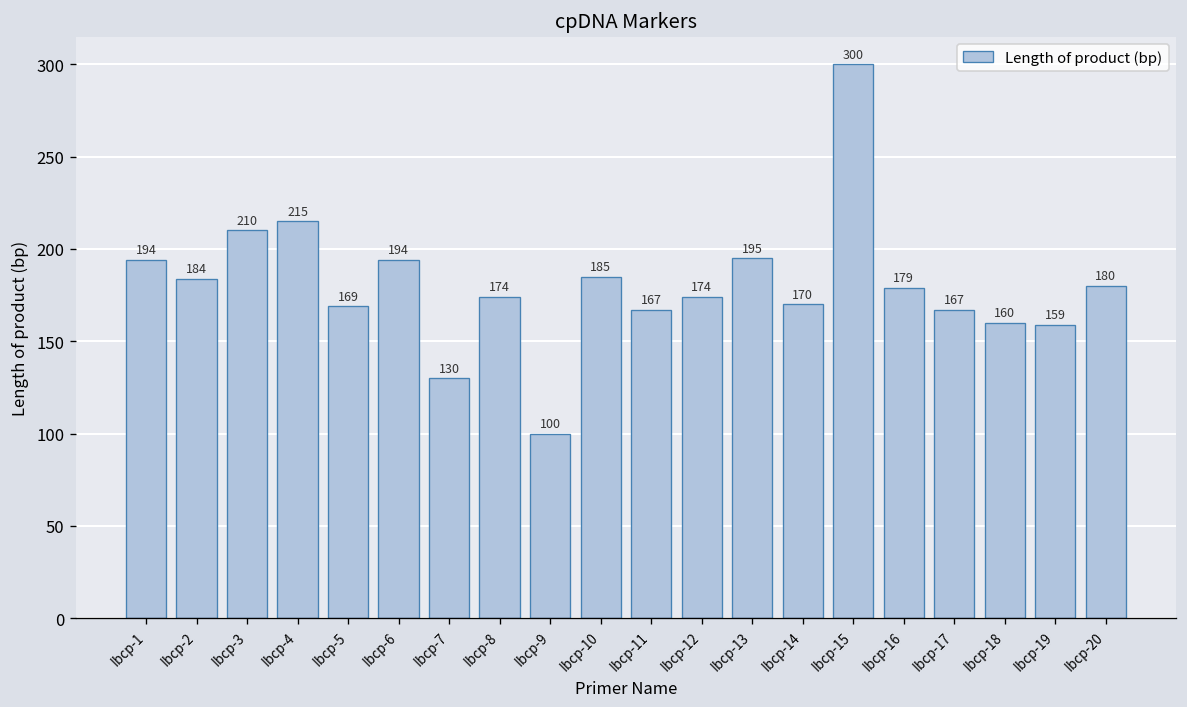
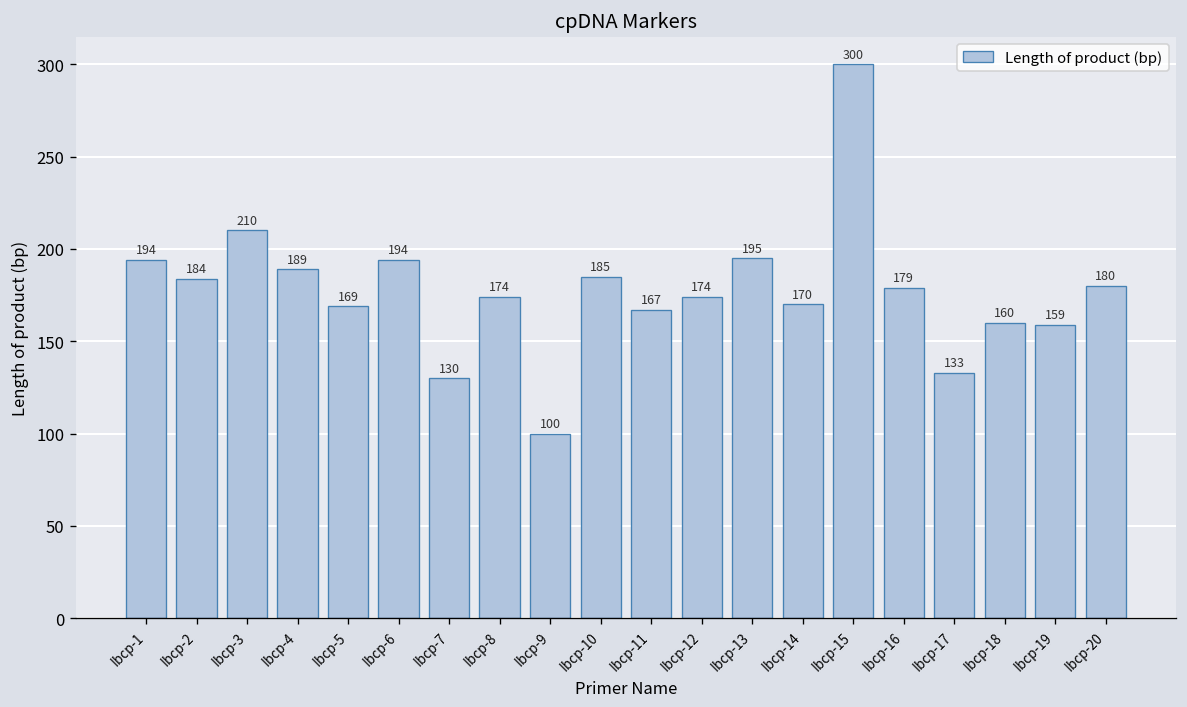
Ibcp-4: 215 -> 189
Ibcp-17: 167 -> 133
